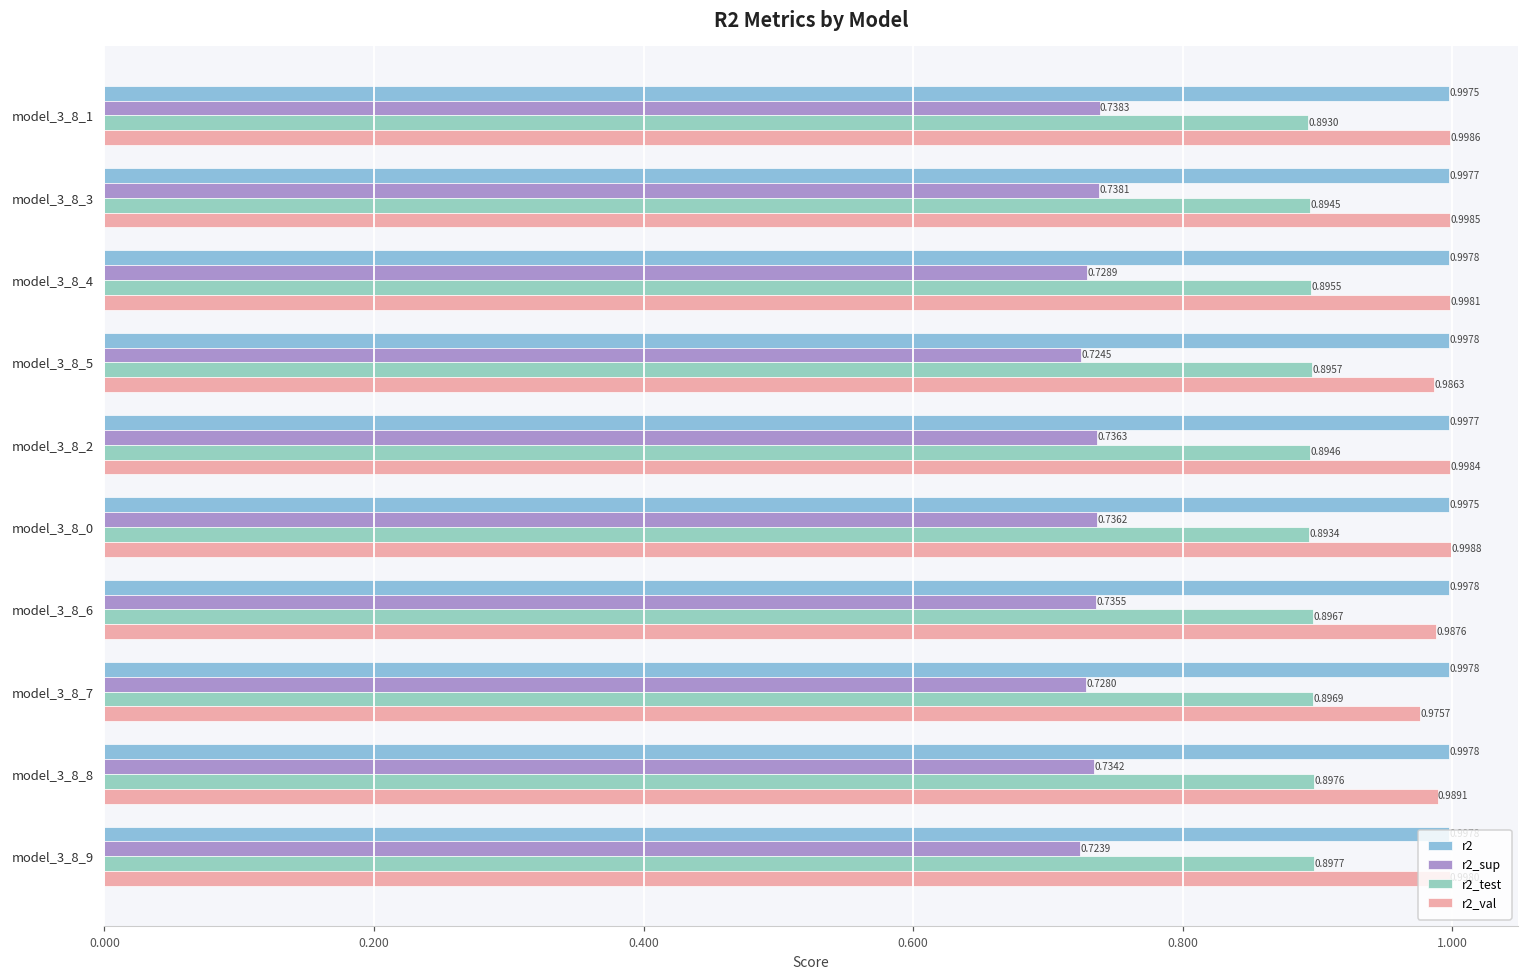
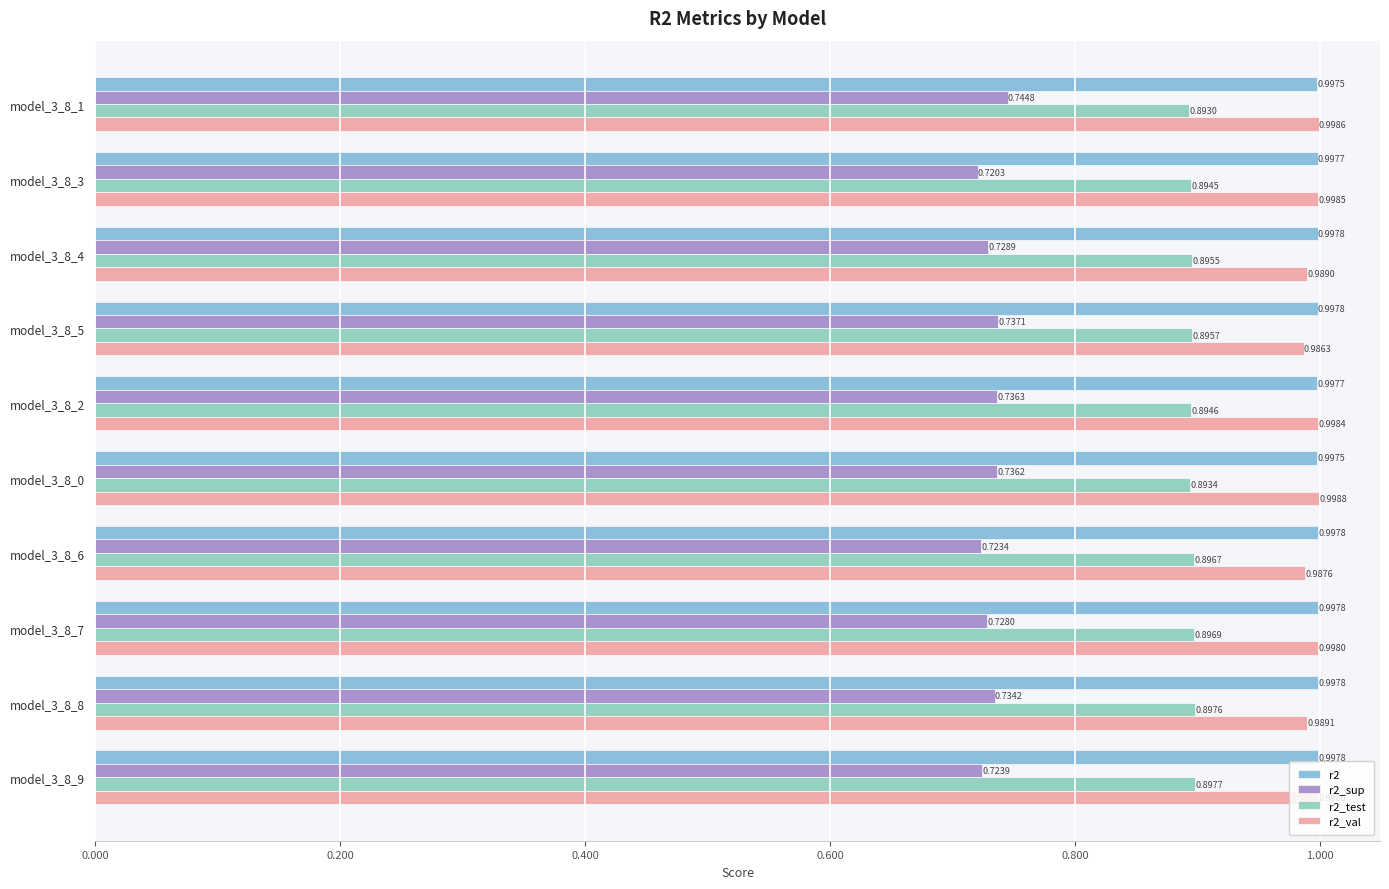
r2_sup, model_3_8_1: 0.7383 -> 0.7448
r2_sup, model_3_8_3: 0.7381 -> 0.7203
r2_val, model_3_8_4: 0.9981 -> 0.9890
r2_sup, model_3_8_5: 0.7245 -> 0.7371
r2_sup, model_3_8_6: 0.7355 -> 0.7234
r2_val, model_3_8_7: 0.9757 -> 0.9980
